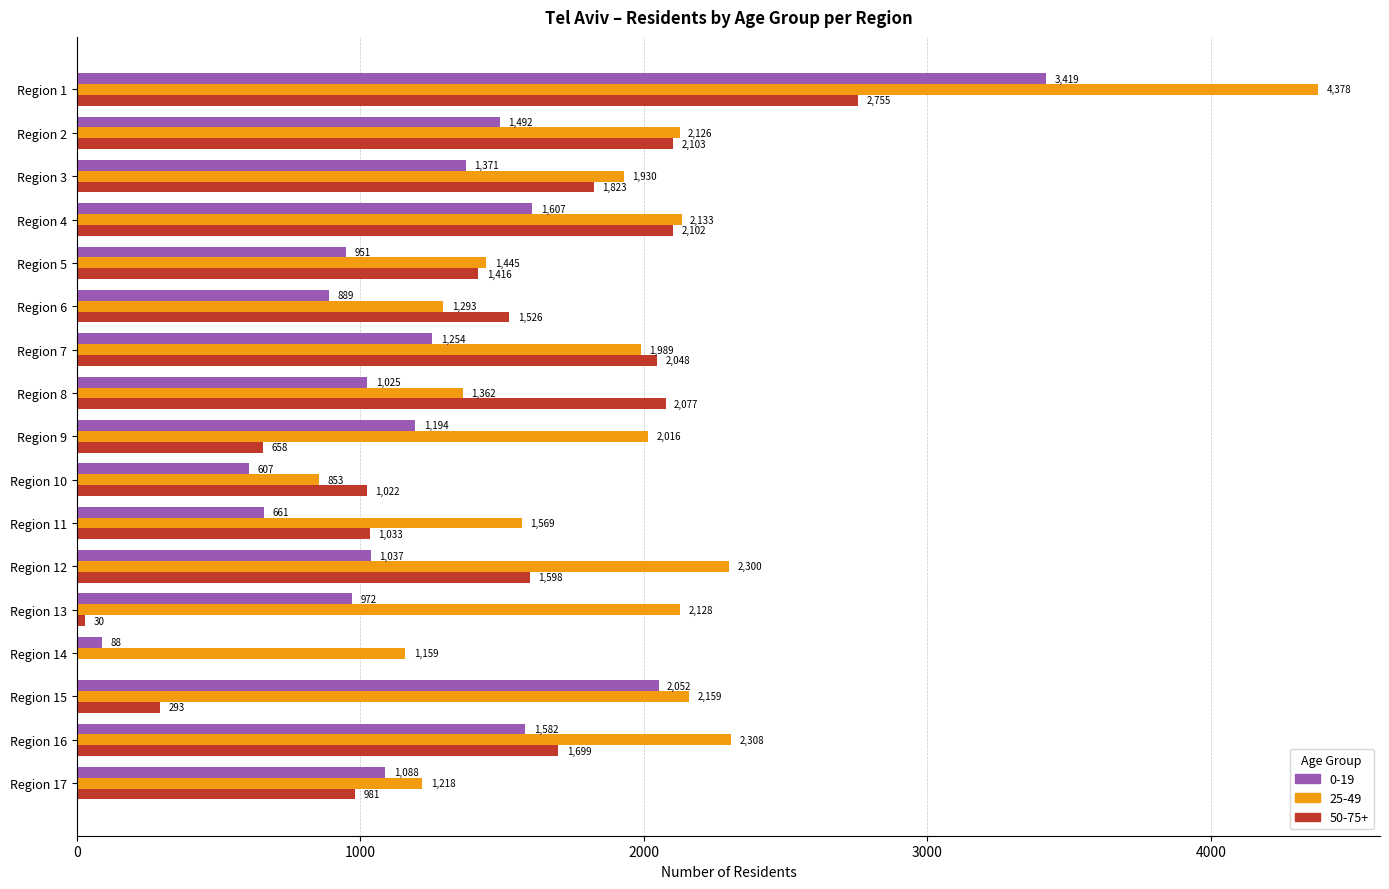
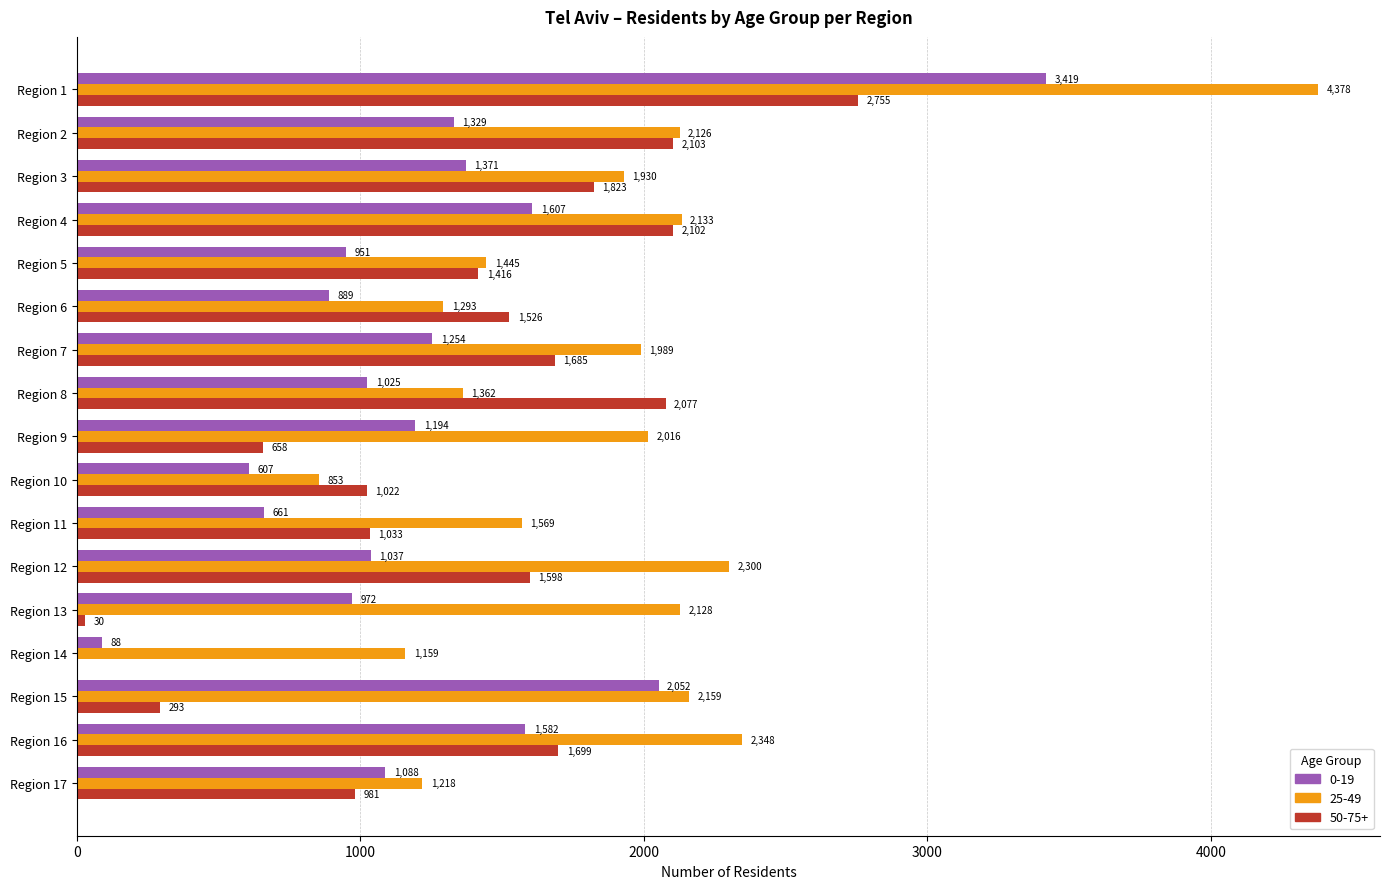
0-19, Region 2: 1,492 -> 1,329
50-75+, Region 7: 2,048 -> 1,685
25-49, Region 16: 2,308 -> 2,348
